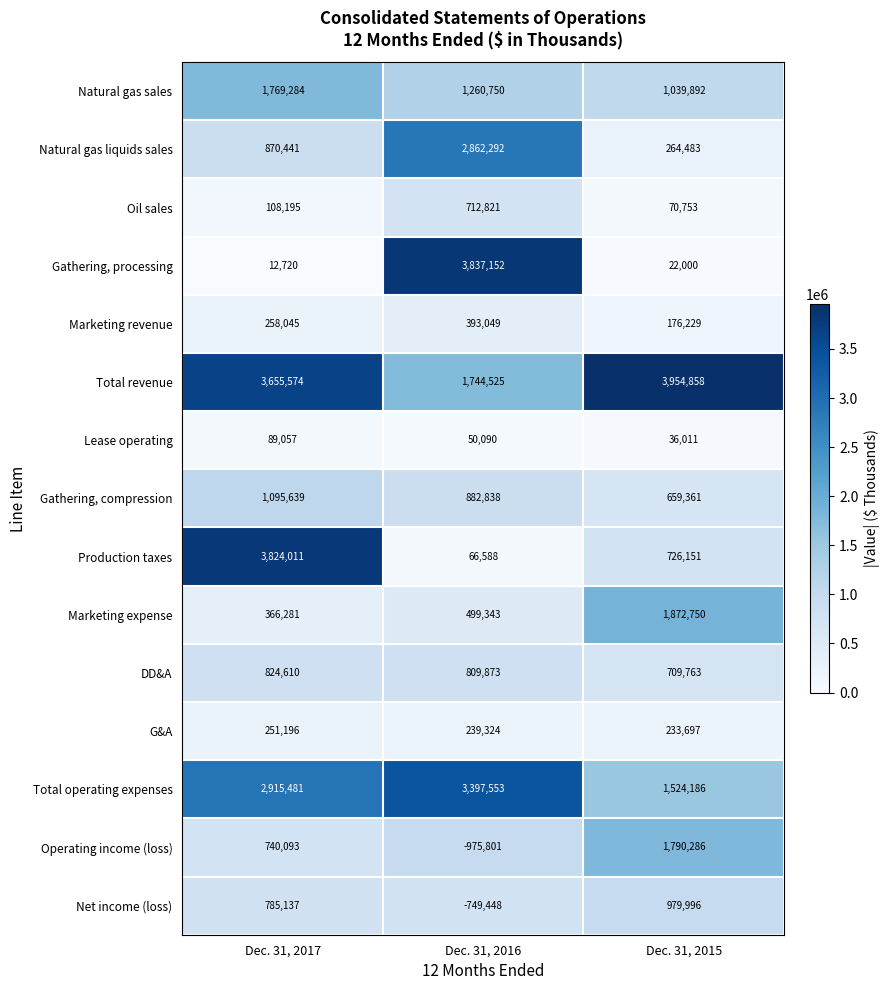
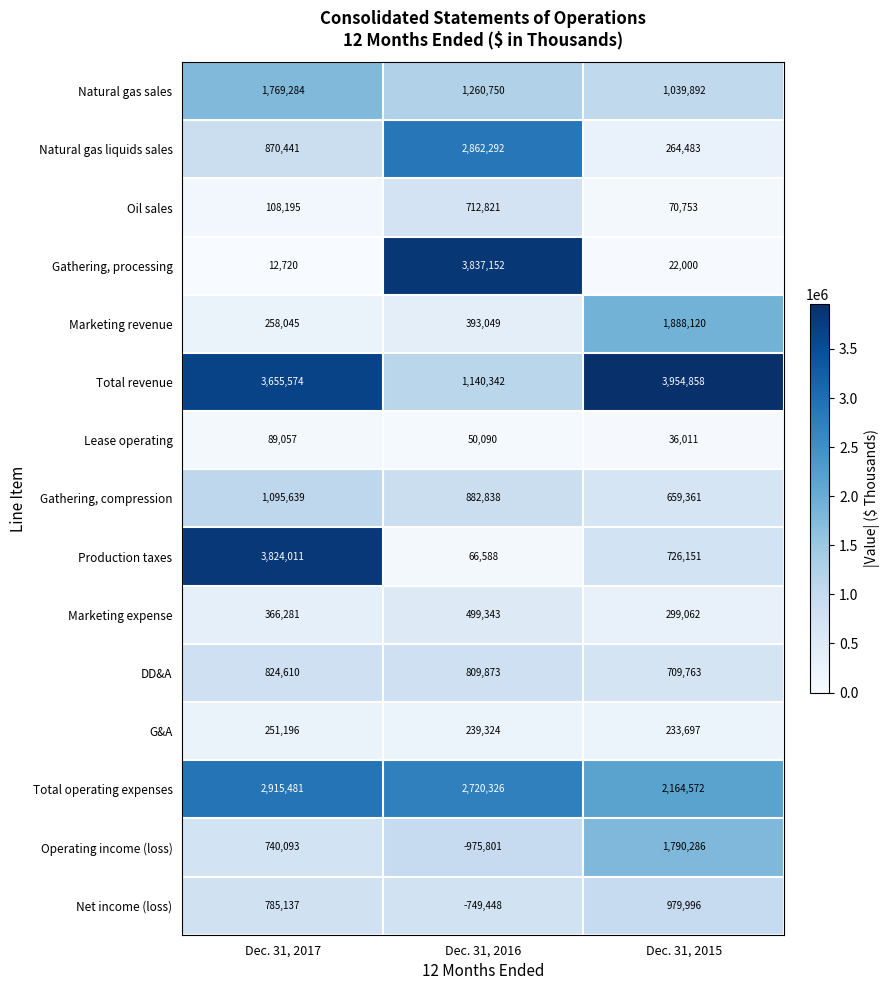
Marketing revenue, Dec. 31, 2015: 176,229 -> 1,888,120
Total revenue, Dec. 31, 2016: 1,744,525 -> 1,140,342
Marketing expense, Dec. 31, 2015: 1,872,750 -> 299,062
Total operating expenses, Dec. 31, 2016: 3,397,553 -> 2,720,326
Total operating expenses, Dec. 31, 2015: 1,524,186 -> 2,164,572
